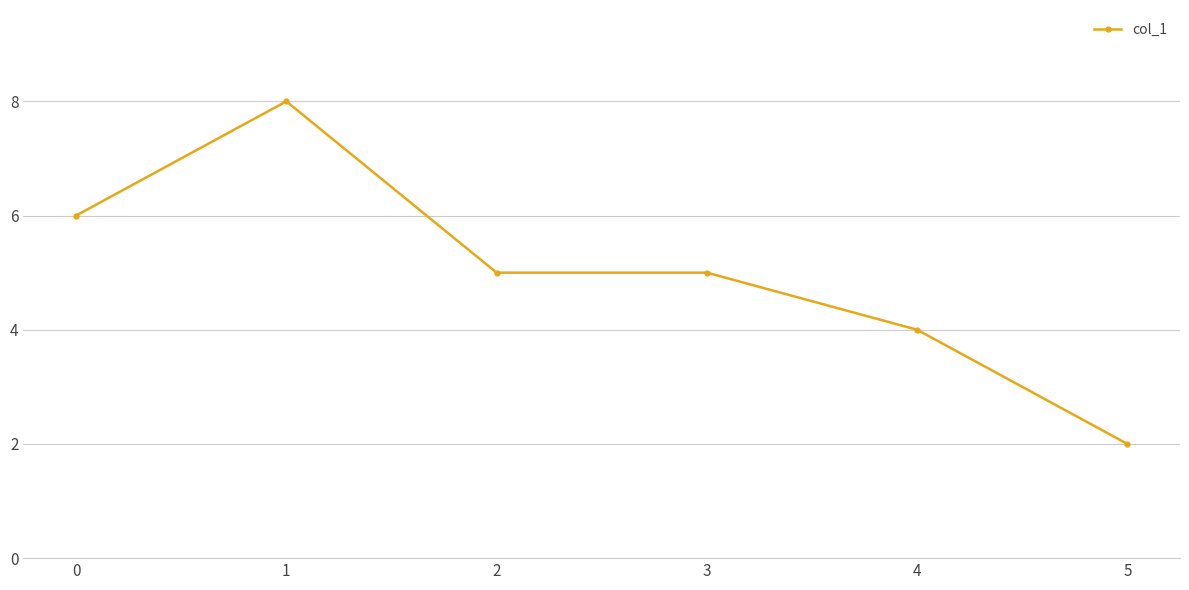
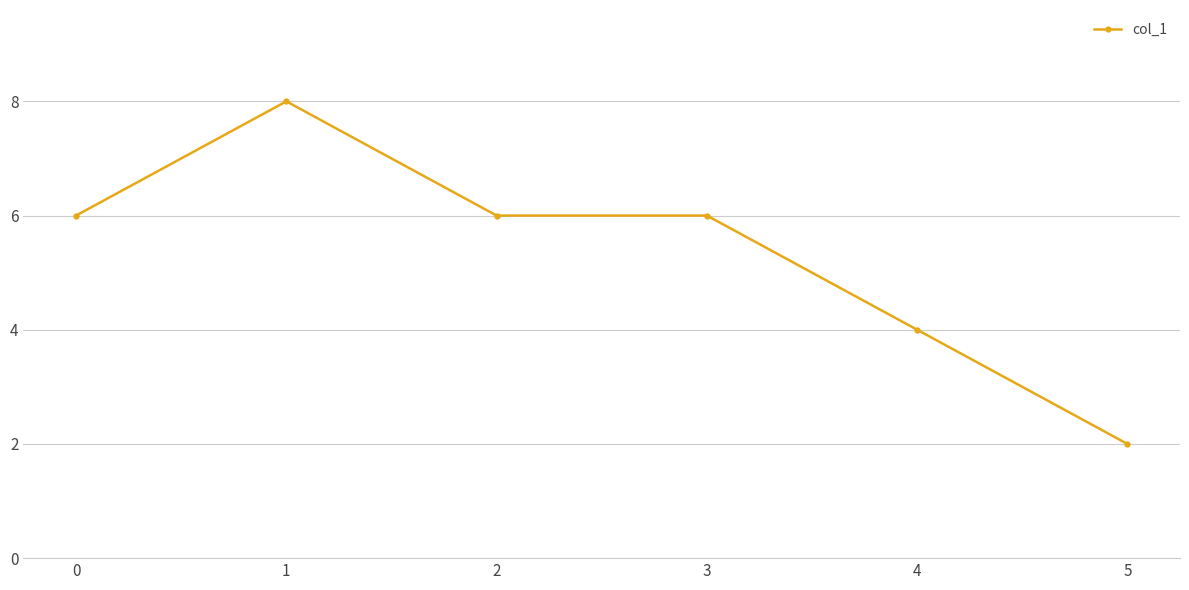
2: 5 -> 6
3: 5 -> 6
